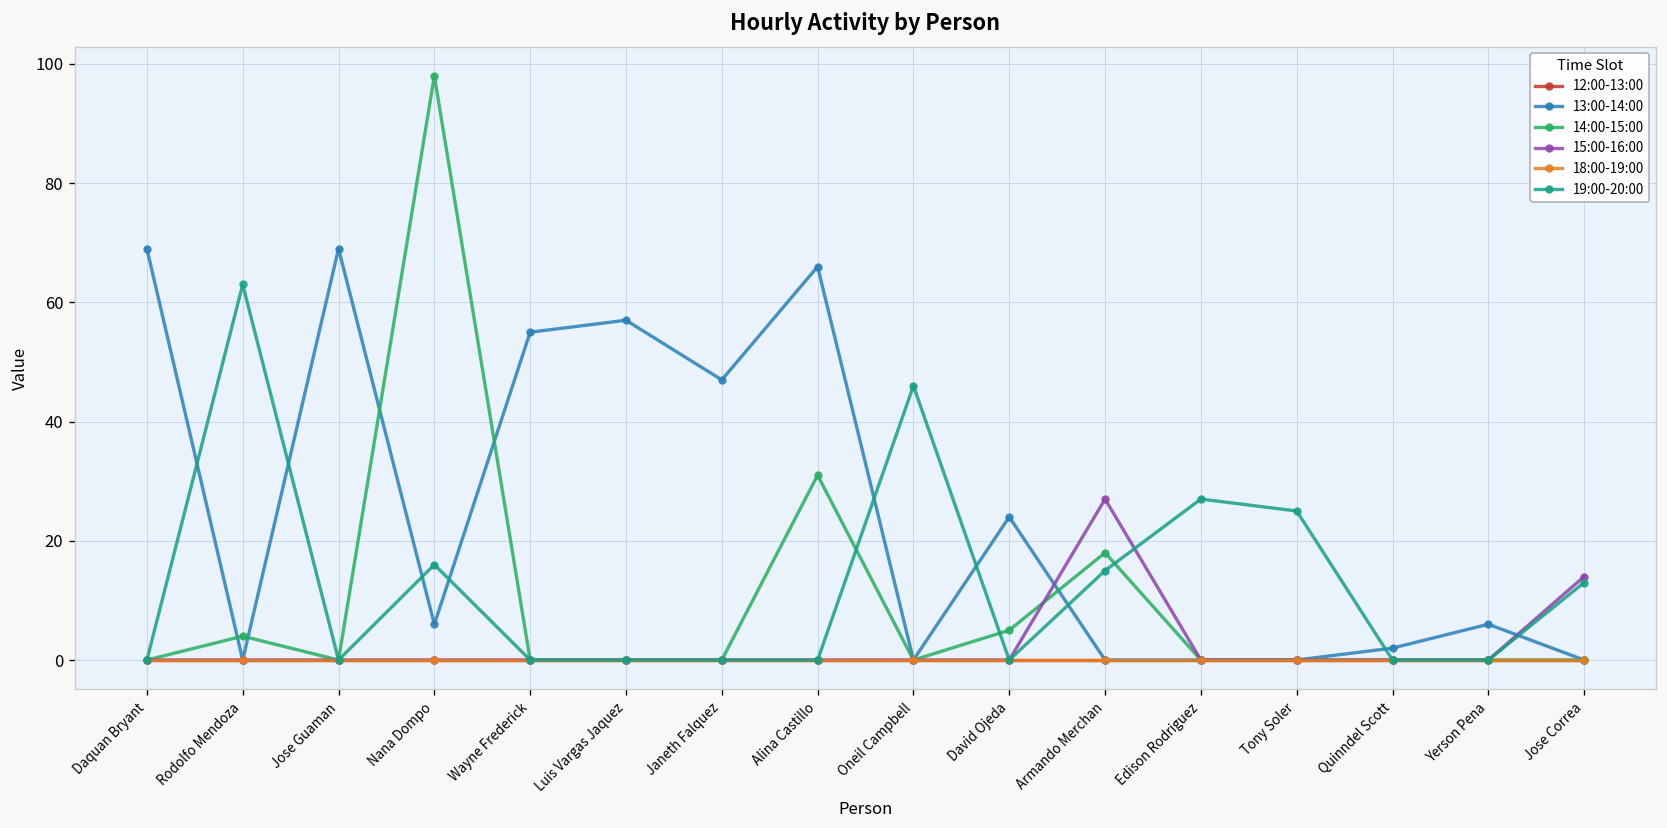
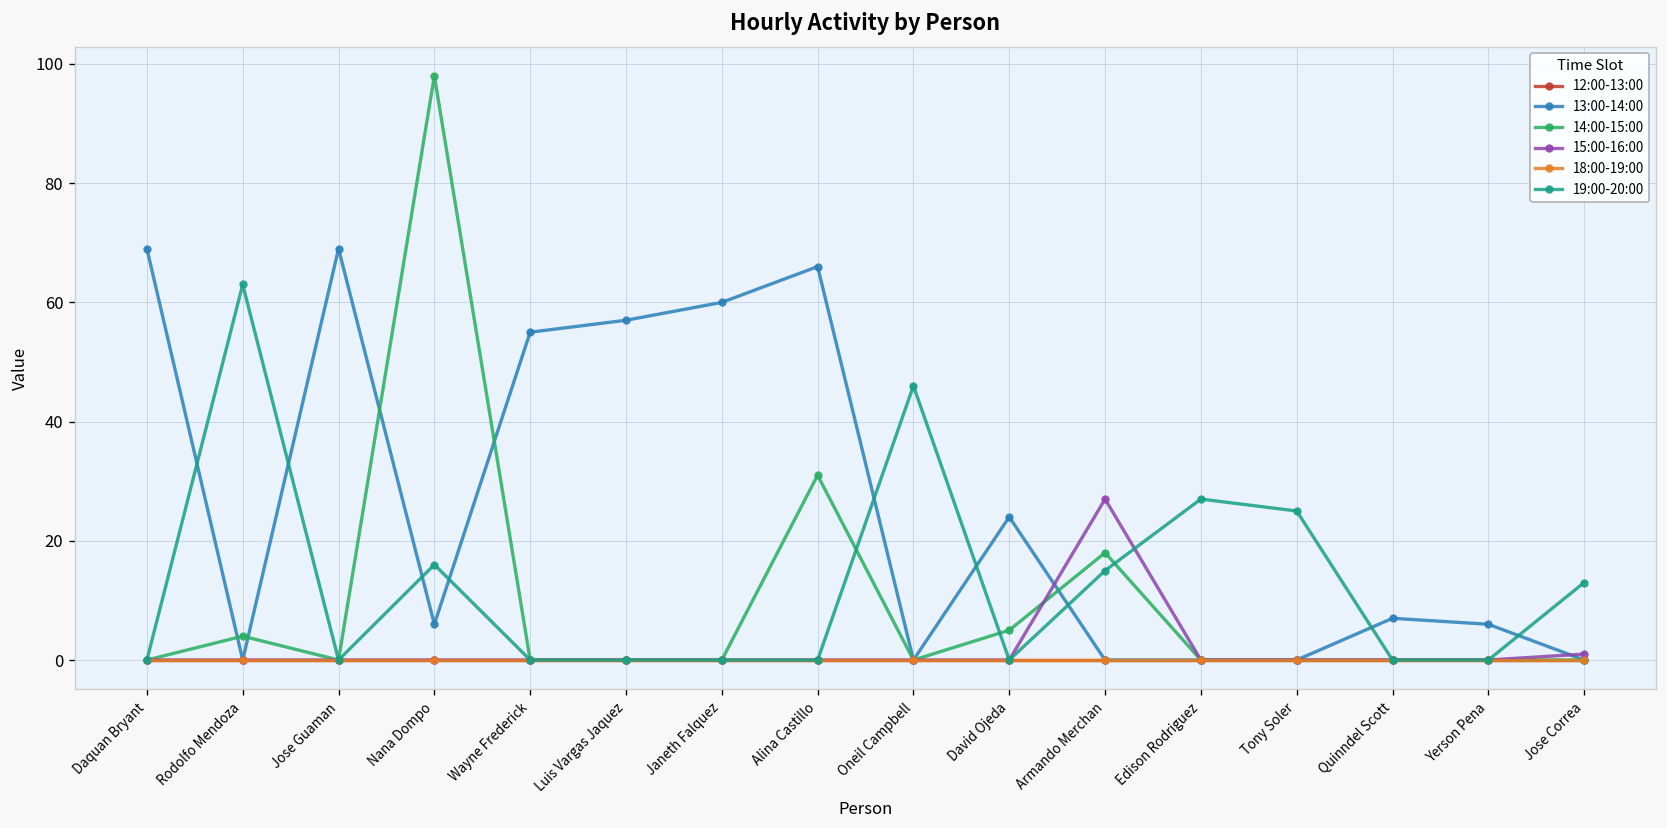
13:00-14:00, Janeth Falquez: 47 -> 60
13:00-14:00, Quinndel Scott: 2 -> 7
15:00-16:00, Jose Correa: 14 -> 1
